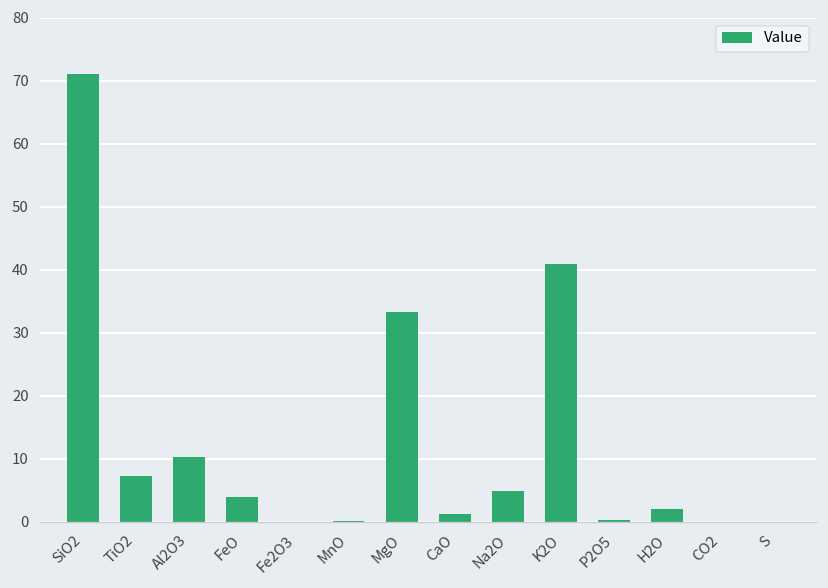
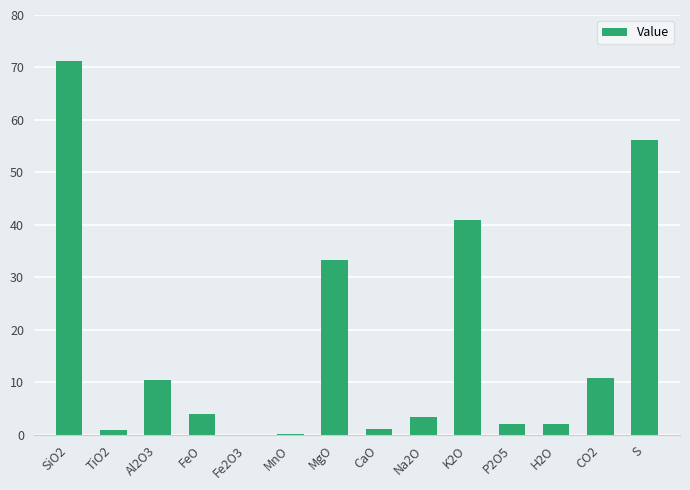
TiO2: 7 -> 1
Na2O: 5 -> 3
P2O5: 0 -> 2
CO2: 0 -> 11
S: 0 -> 56
